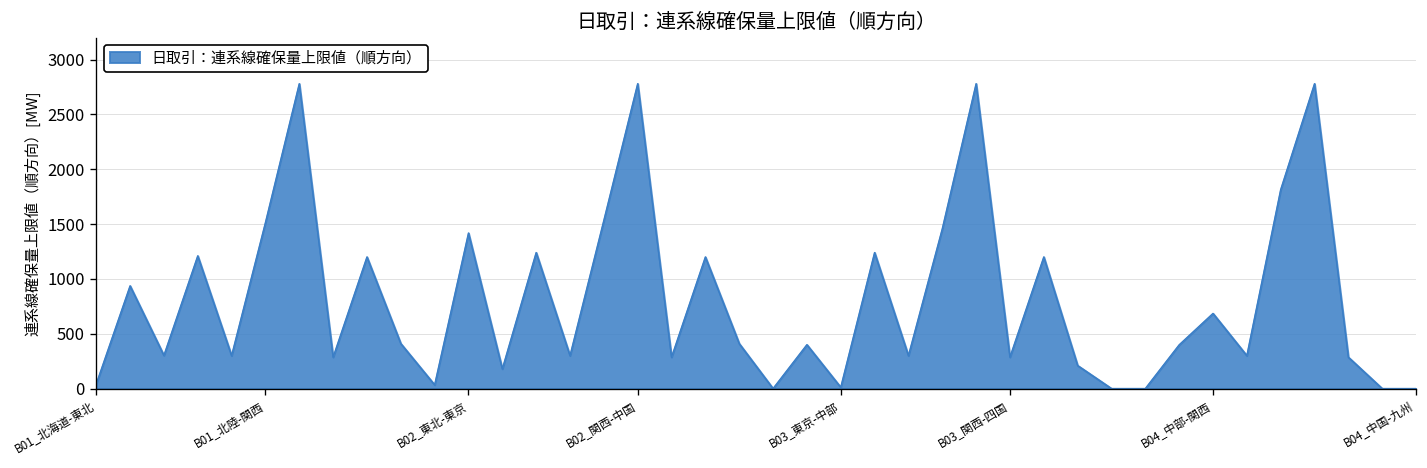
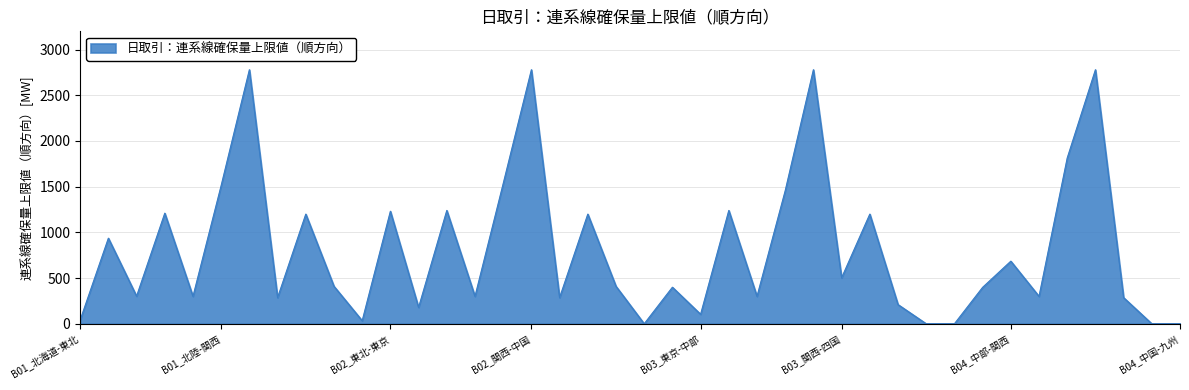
B02_東北-東京: 1400 -> 1200
B03_東京-中部: 0 -> 100
B03_関西-四国: 300 -> 500
